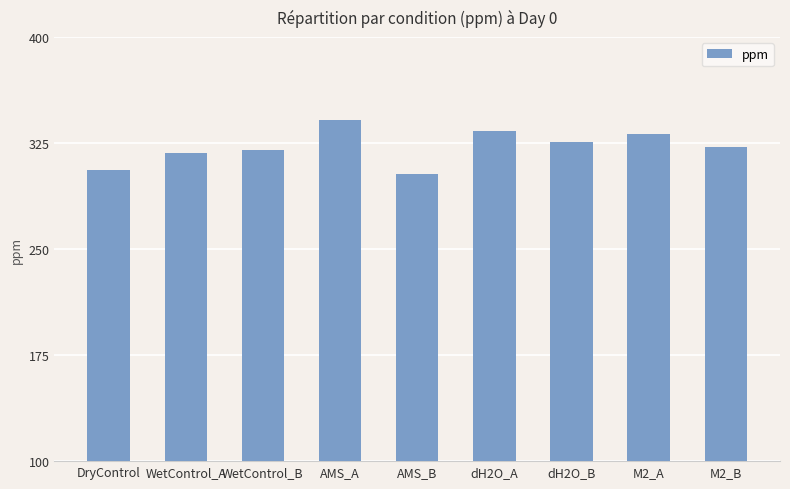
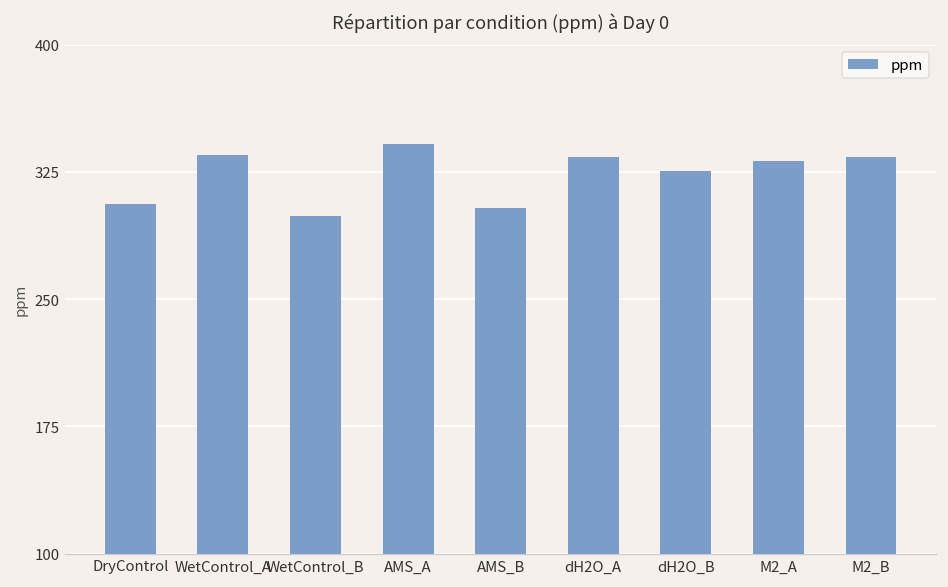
WetControl_A: 318 -> 335
WetControl_B: 320 -> 299
M2_B: 322 -> 334
